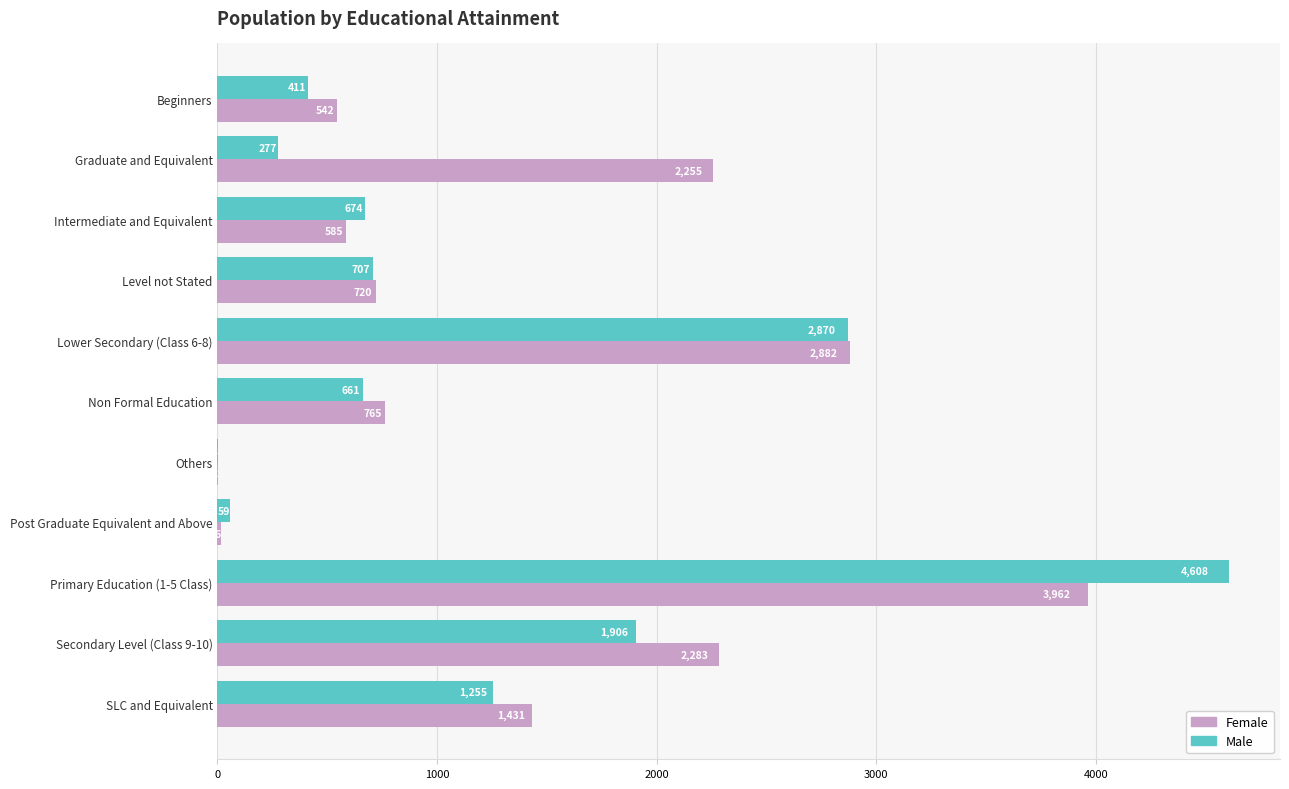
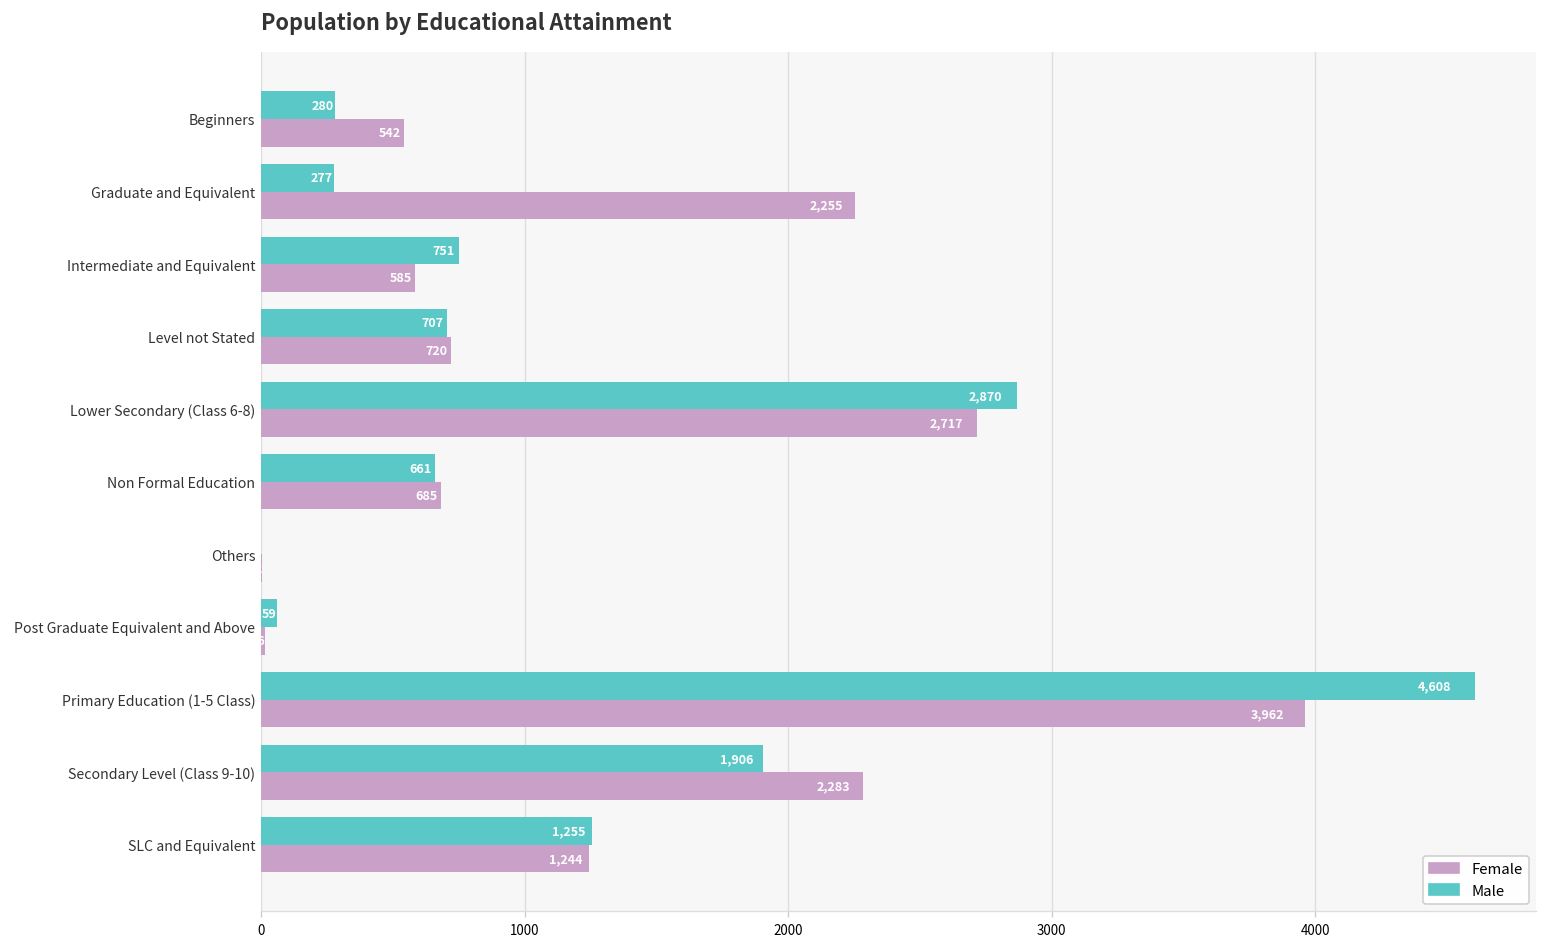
Male, Beginners: 411 -> 280
Male, Intermediate and Equivalent: 674 -> 751
Female, Lower Secondary (Class 6-8): 2,882 -> 2,717
Female, Non Formal Education: 765 -> 685
Female, SLC and Equivalent: 1,431 -> 1,244
